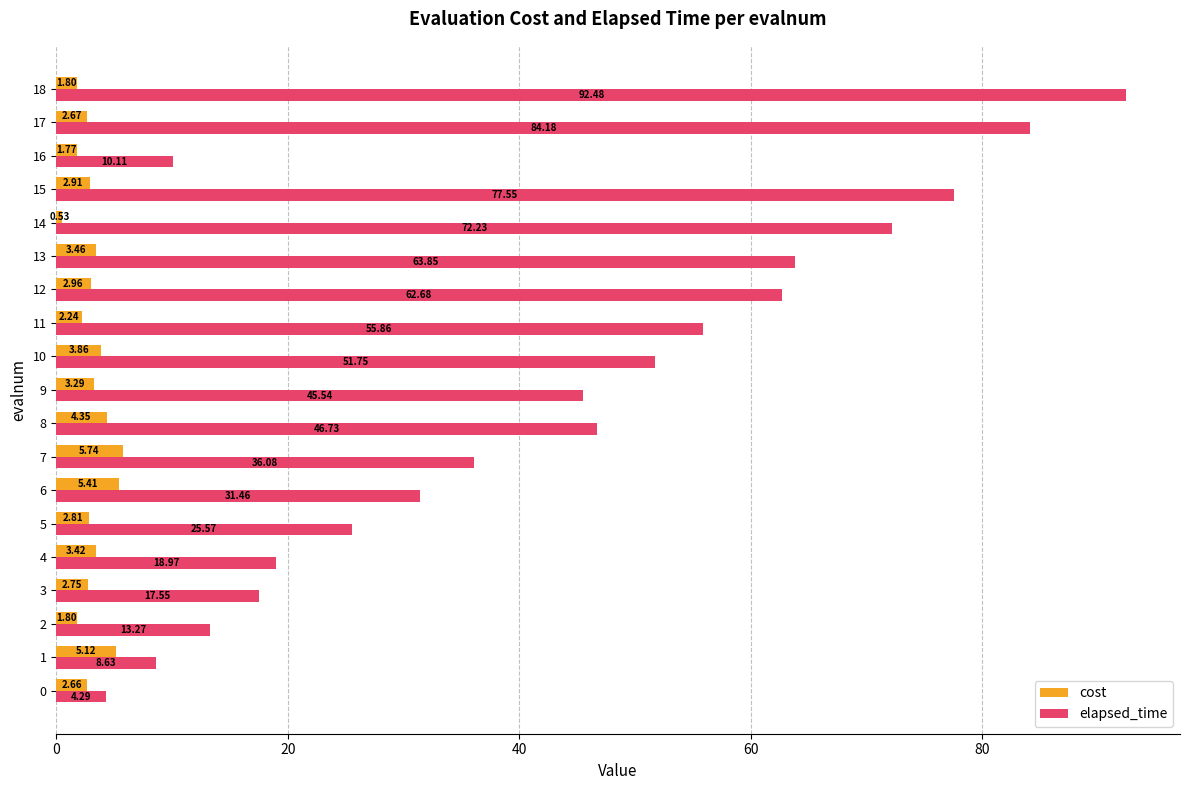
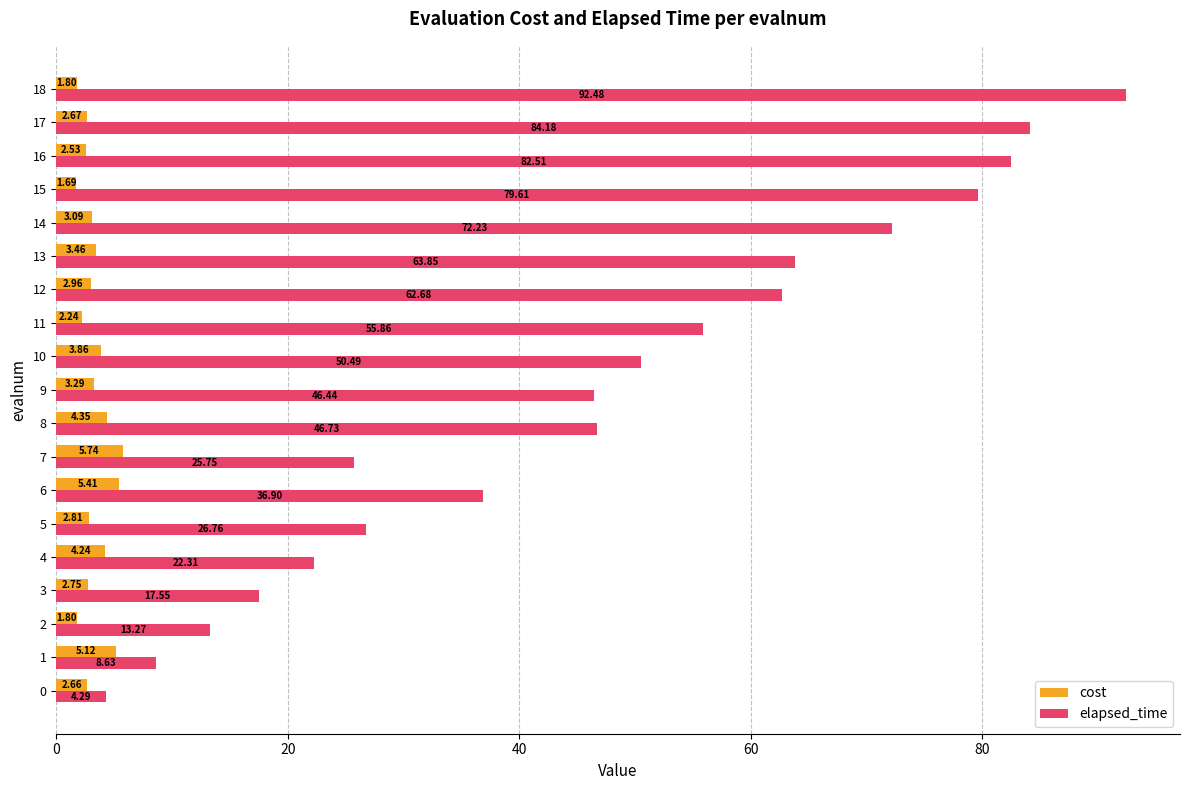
cost, 16: 1.77 -> 2.53
elapsed_time, 16: 10.11 -> 82.51
cost, 15: 2.91 -> 1.69
elapsed_time, 15: 77.55 -> 79.61
cost, 14: 0.53 -> 3.09
elapsed_time, 10: 51.75 -> 50.49
elapsed_time, 9: 45.54 -> 46.44
elapsed_time, 7: 36.08 -> 25.75
elapsed_time, 6: 31.46 -> 36.90
elapsed_time, 5: 25.57 -> 26.76
cost, 4: 3.42 -> 4.24
elapsed_time, 4: 18.97 -> 22.31
